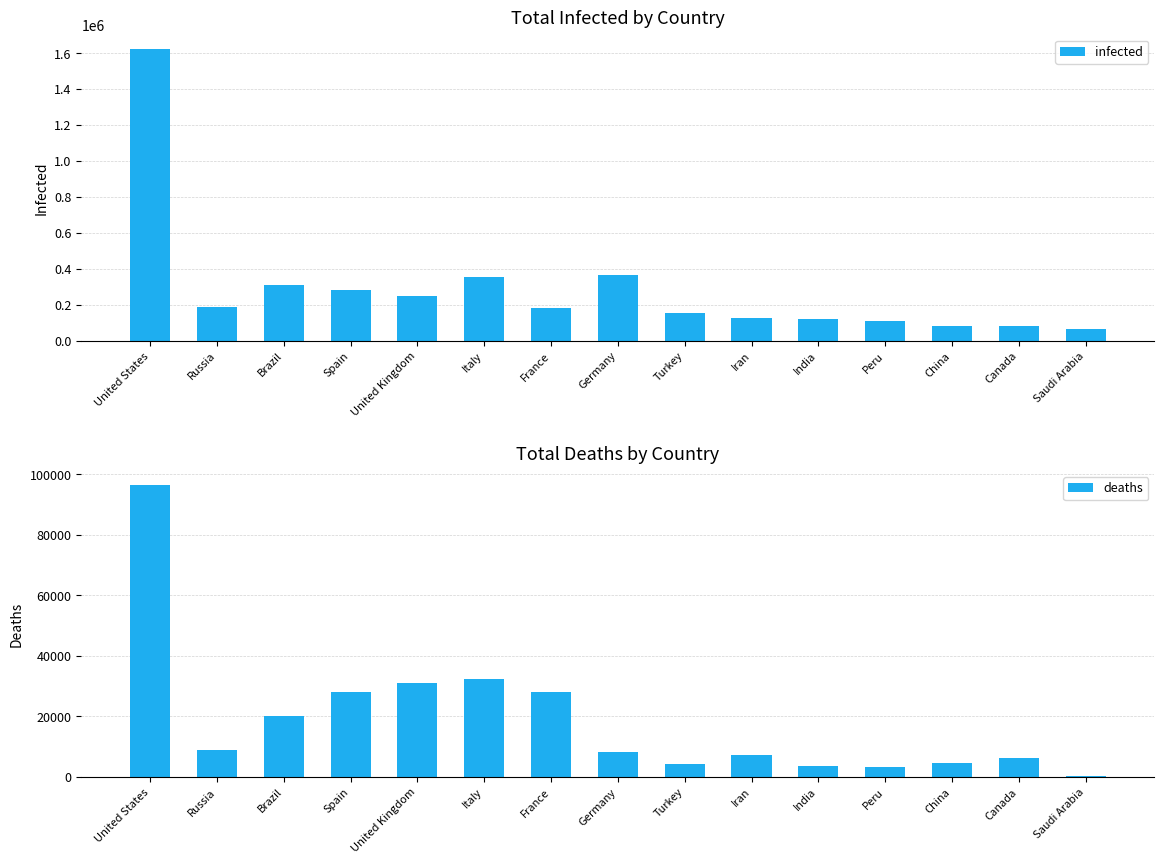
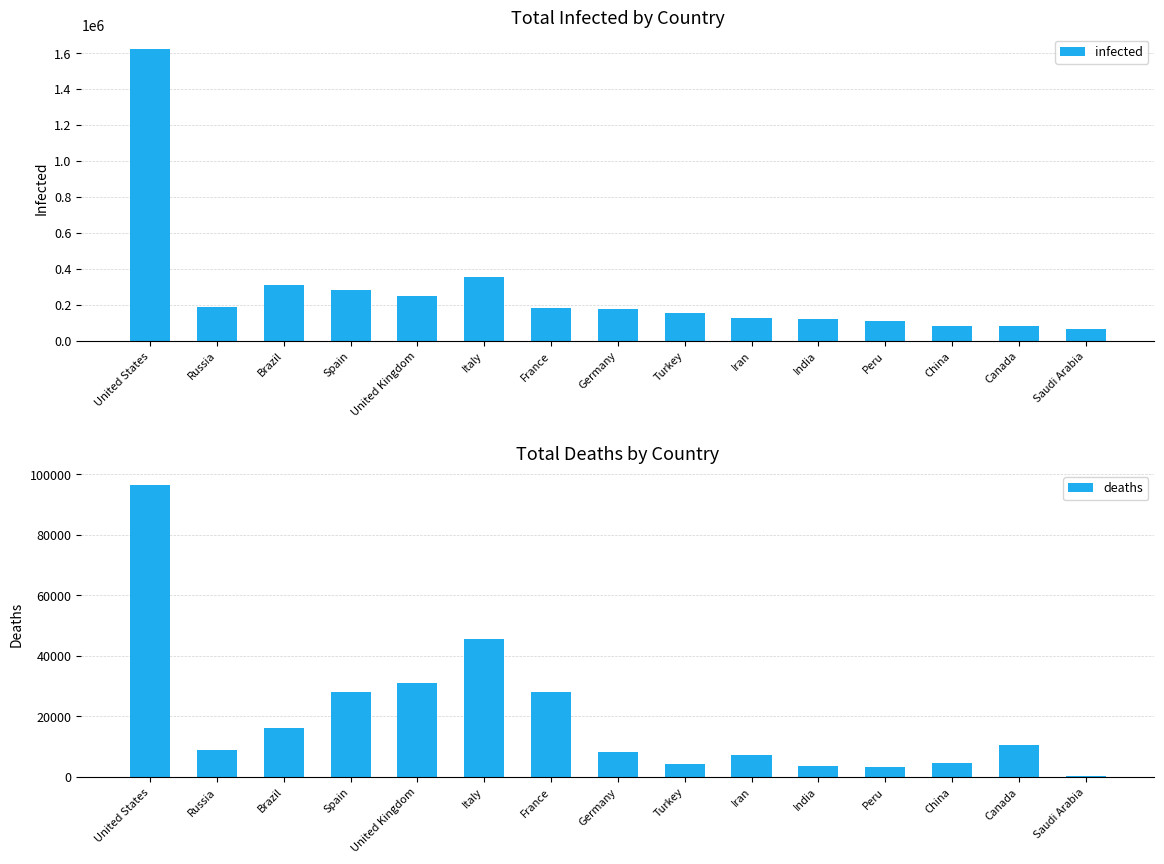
Total Infected by Country, Germany: 360000 -> 180000
Total Deaths by Country, Brazil: 20000 -> 16000
Total Deaths by Country, Italy: 32000 -> 46000
Total Deaths by Country, Canada: 6000 -> 10000
